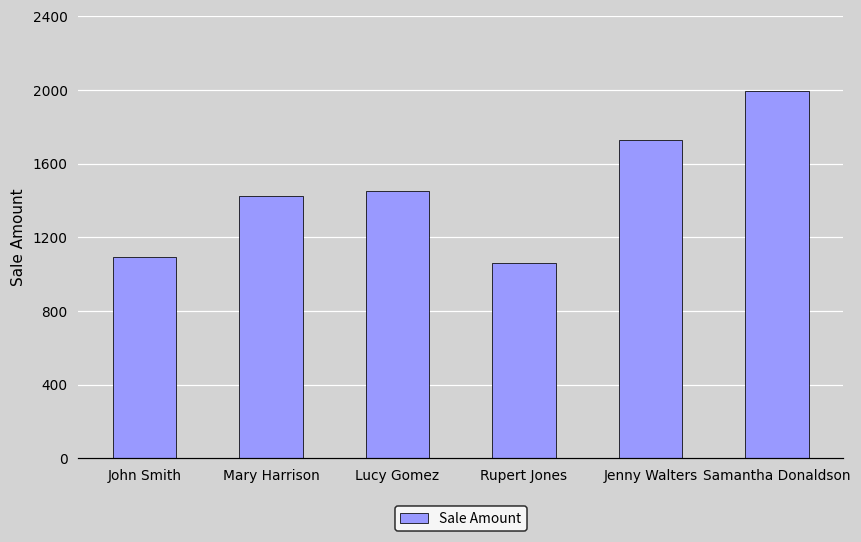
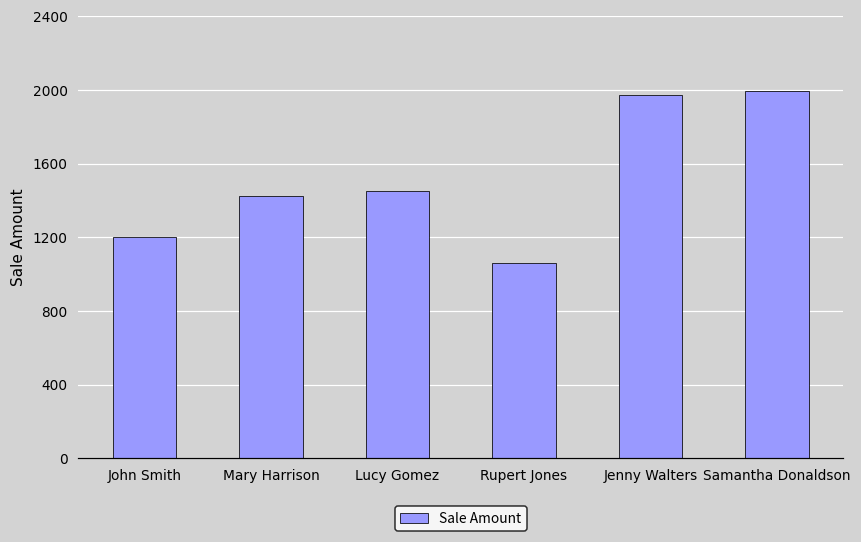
John Smith: 1100 -> 1200
Jenny Walters: 1730 -> 1970
